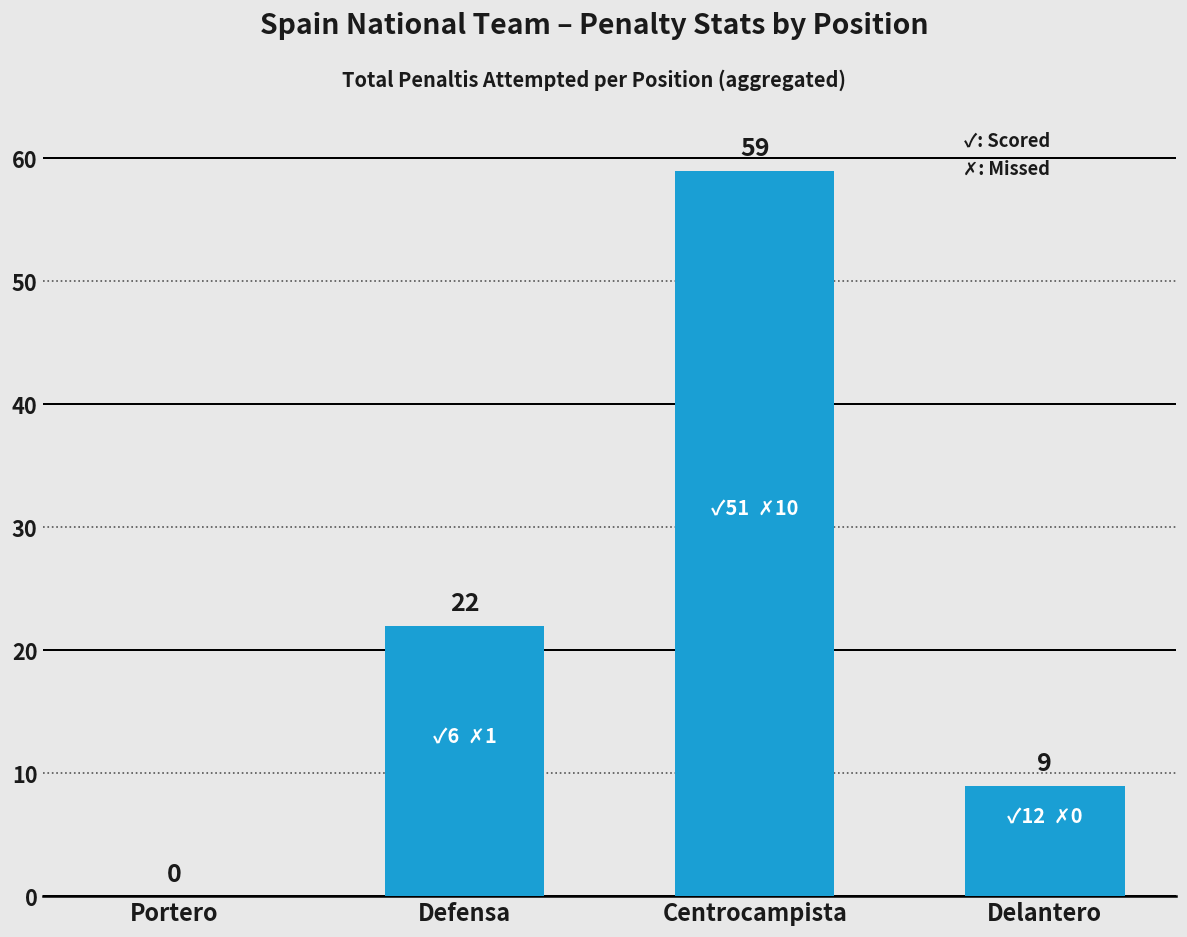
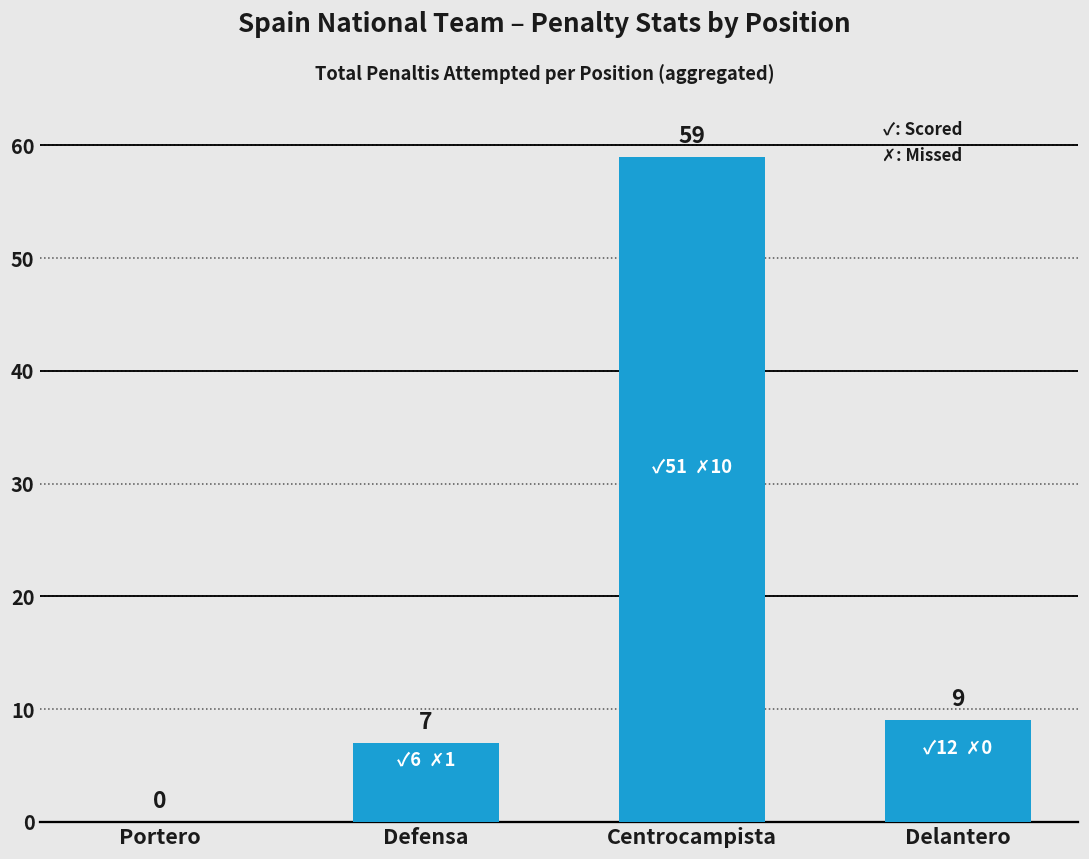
Defensa: 22 -> 7
